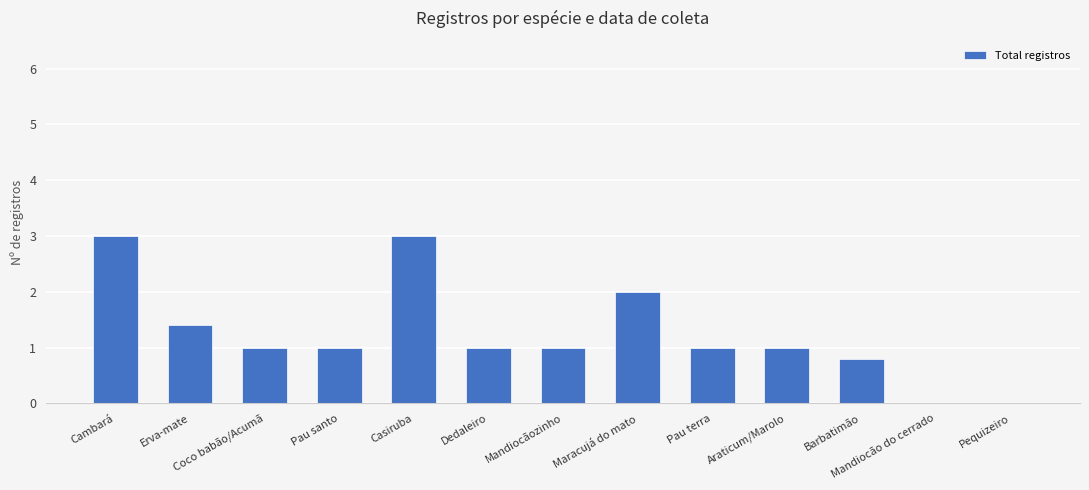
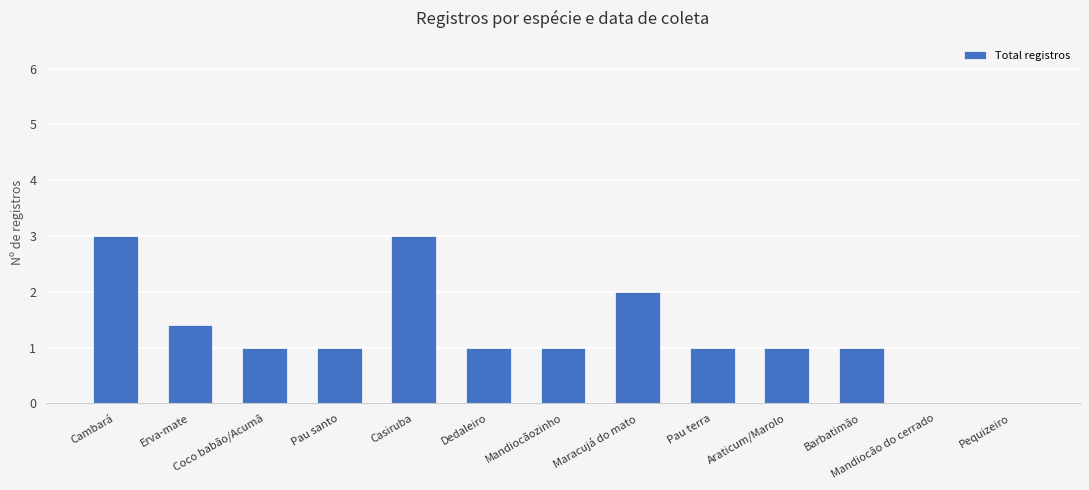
Barbatimão: 0.8 -> 1.0
